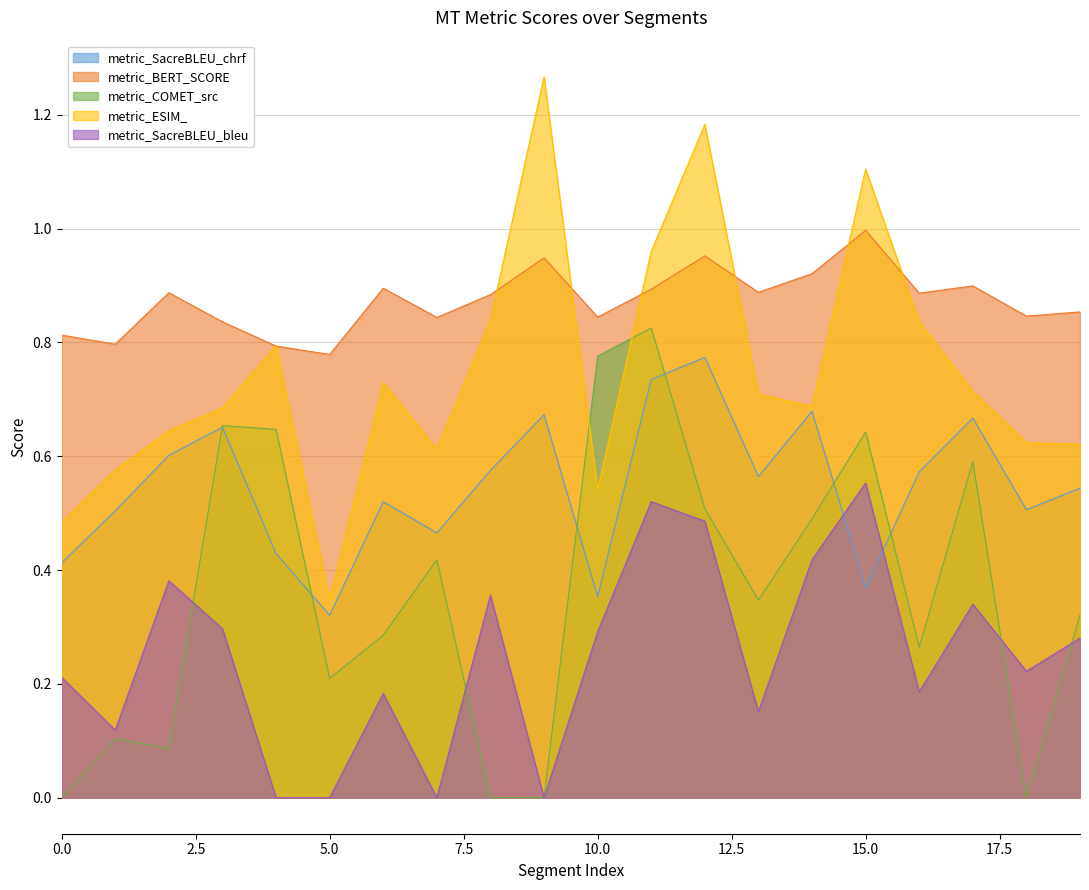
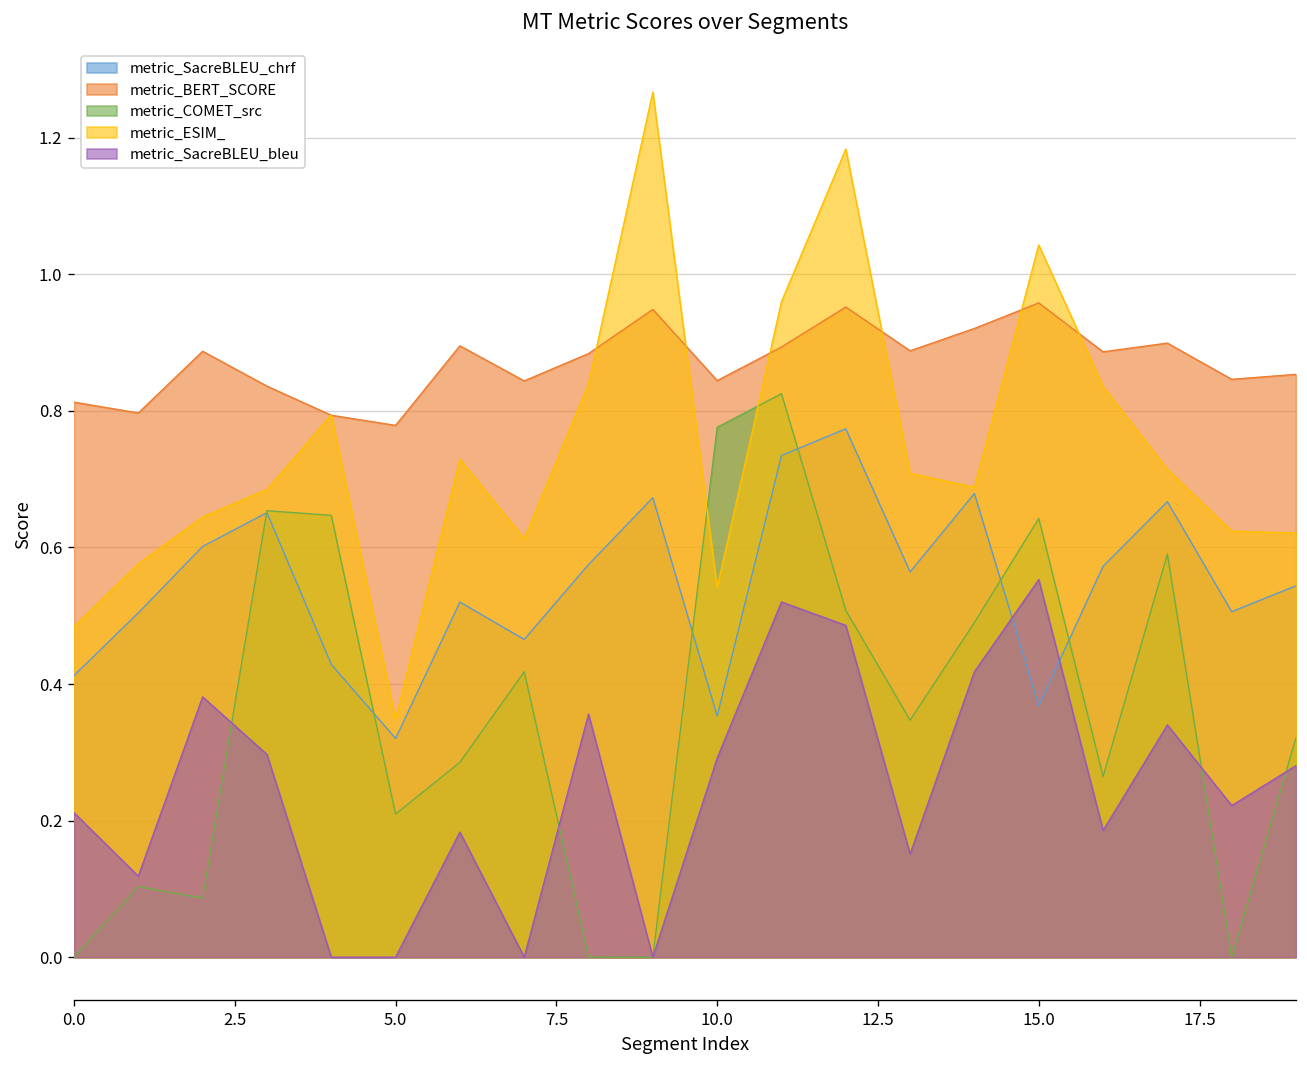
metric_BERT_SCORE, 15.0: 1.00 -> 0.96
metric_ESIM_, 15.0: 1.10 -> 1.04
